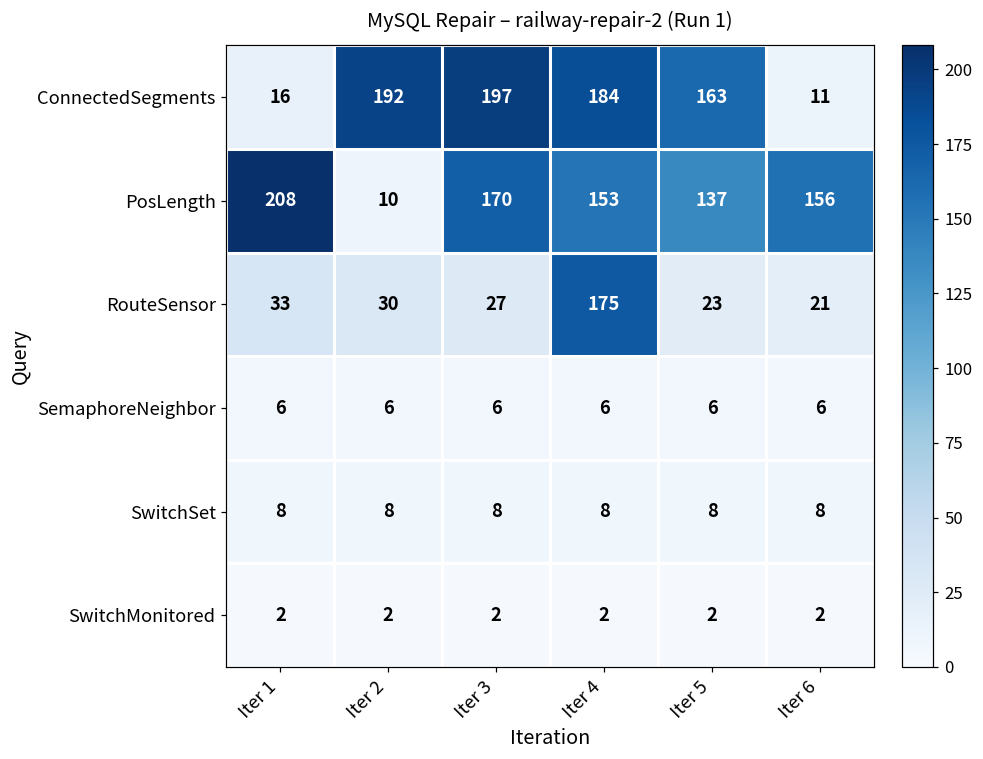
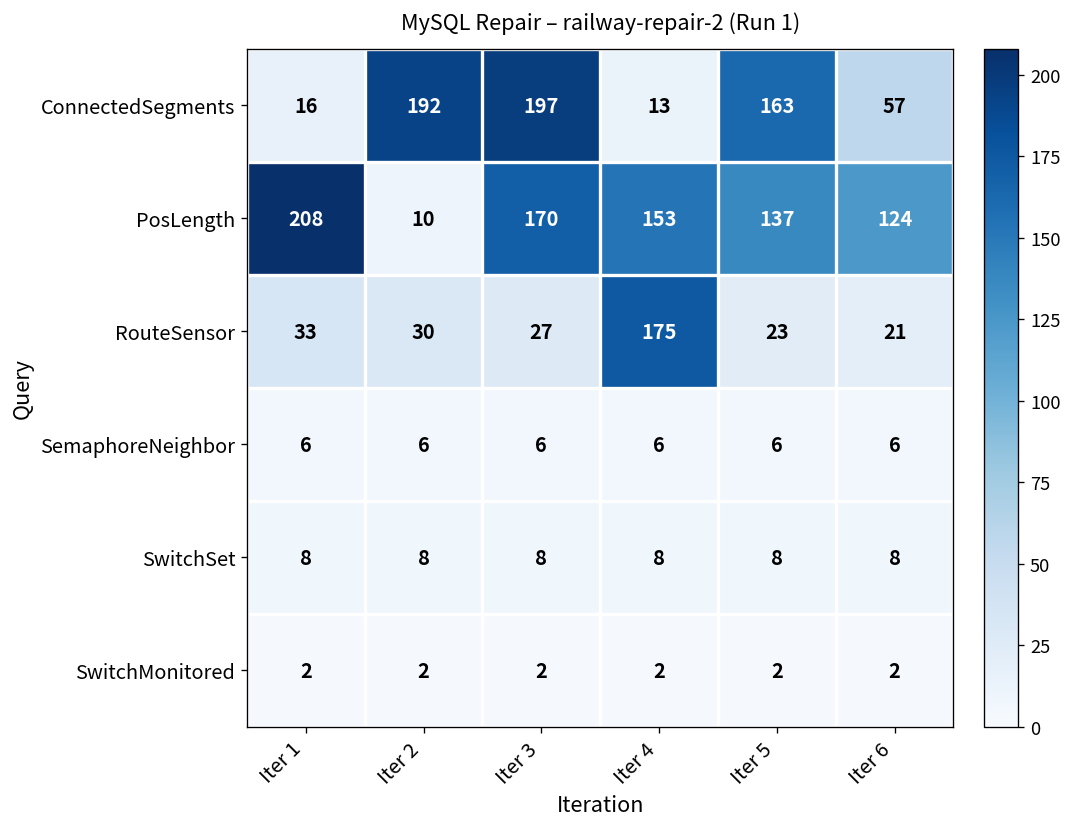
ConnectedSegments, Iter 4: 184 -> 13
ConnectedSegments, Iter 6: 11 -> 57
PosLength, Iter 6: 156 -> 124
